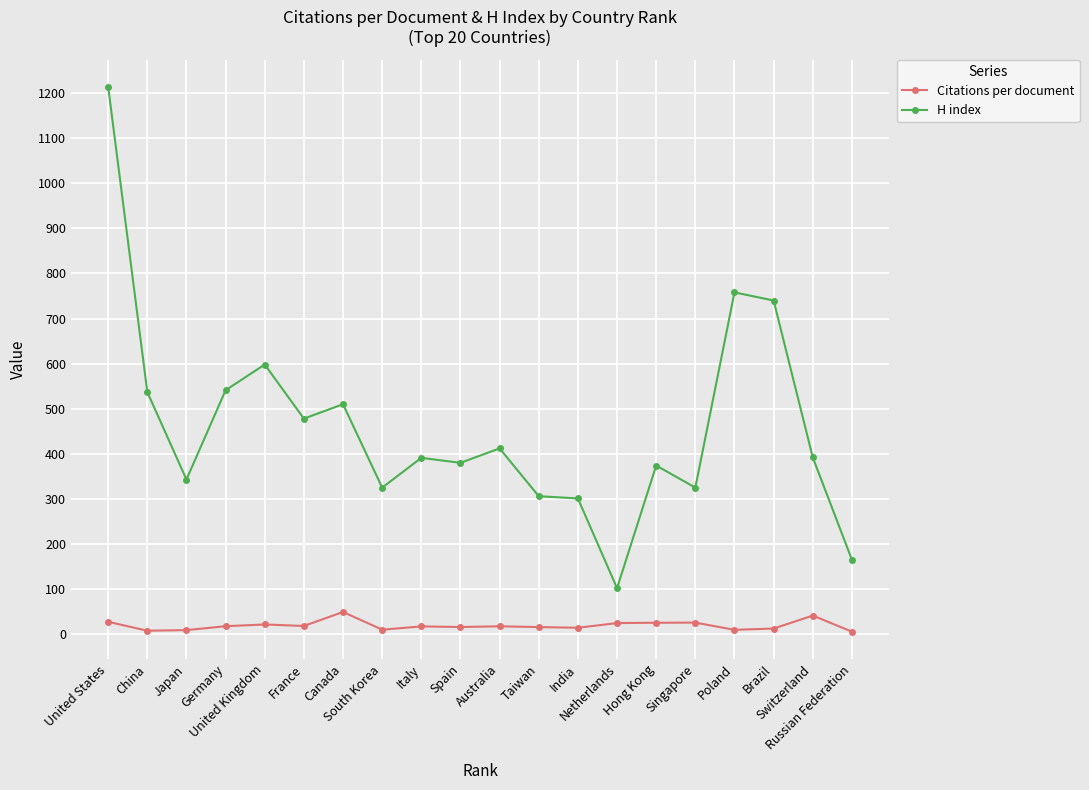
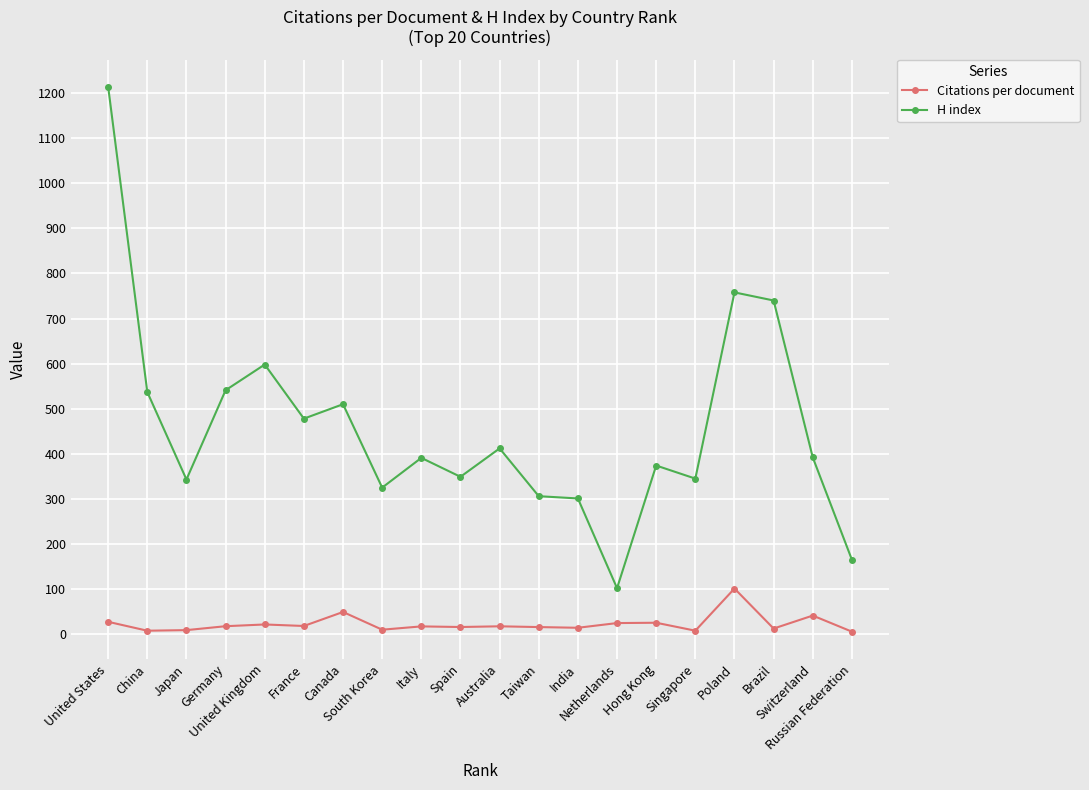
H index, Spain: 380 -> 350
Citations per document, Singapore: 30 -> 10
H index, Singapore: 330 -> 350
Citations per document, Poland: 10 -> 100
